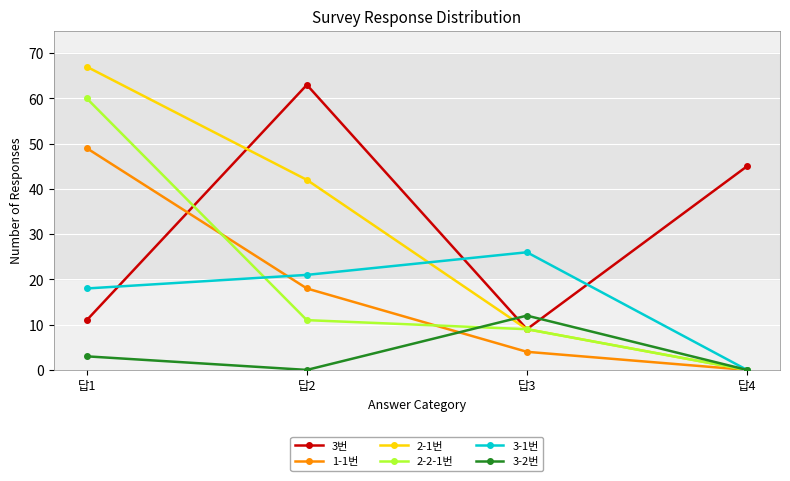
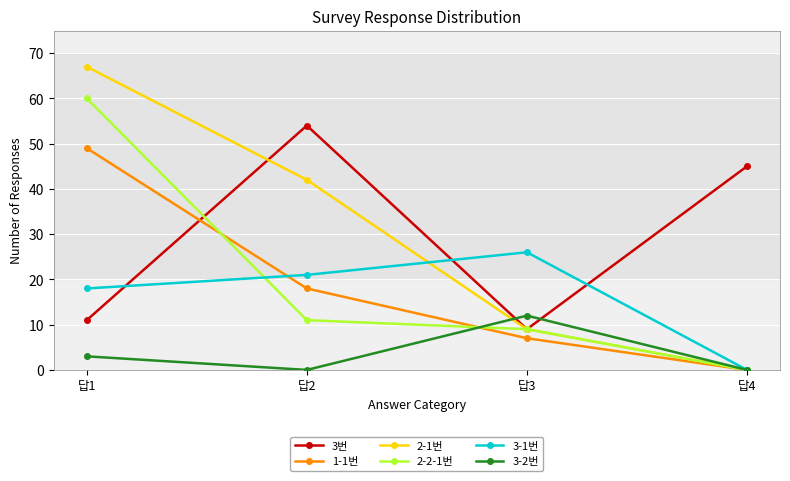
3번, 답2: 63 -> 54
1-1번, 답3: 4 -> 7
